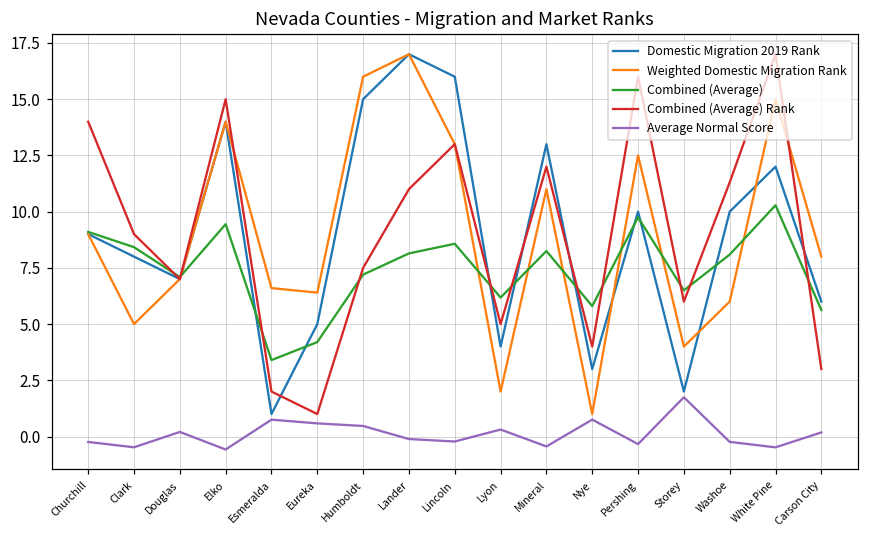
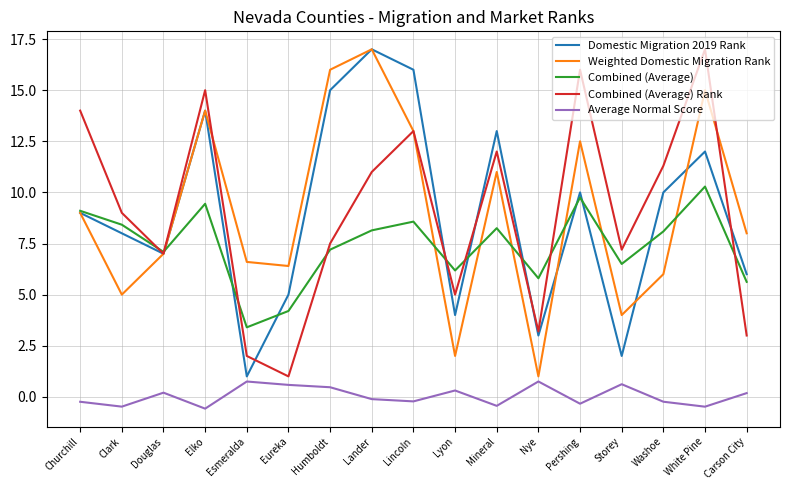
Combined (Average) Rank, Nye: 4.0 -> 3.2
Combined (Average) Rank, Storey: 6.0 -> 7.2
Average Normal Score, Storey: 1.7 -> 0.6
